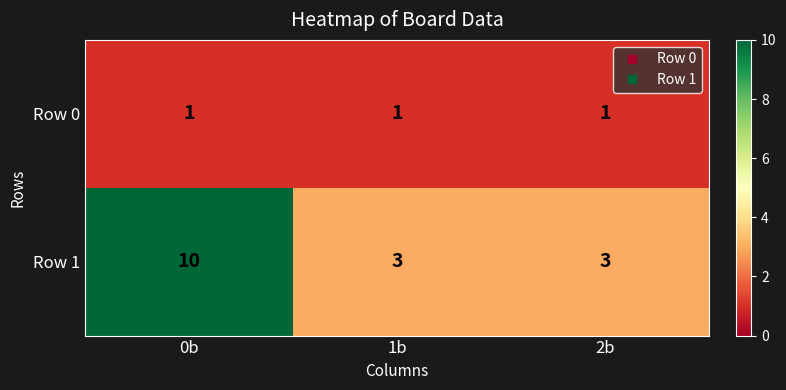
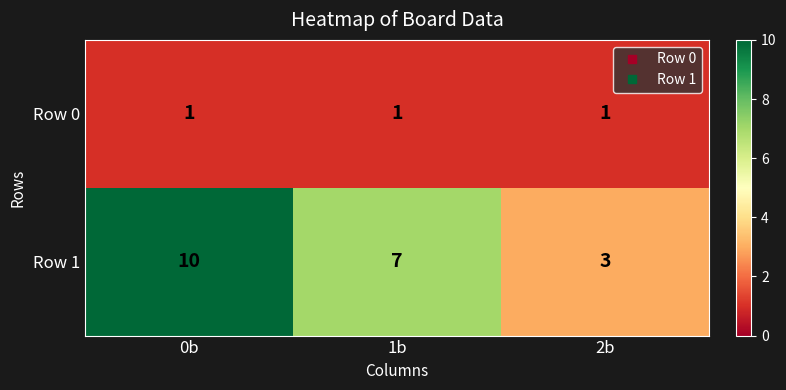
Row 1, 1b: 3 -> 7
